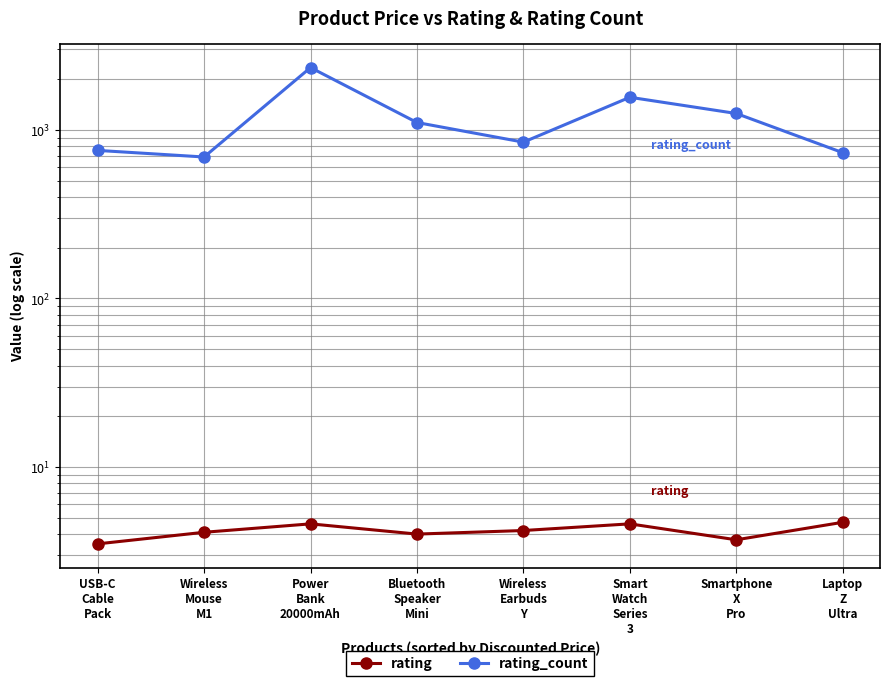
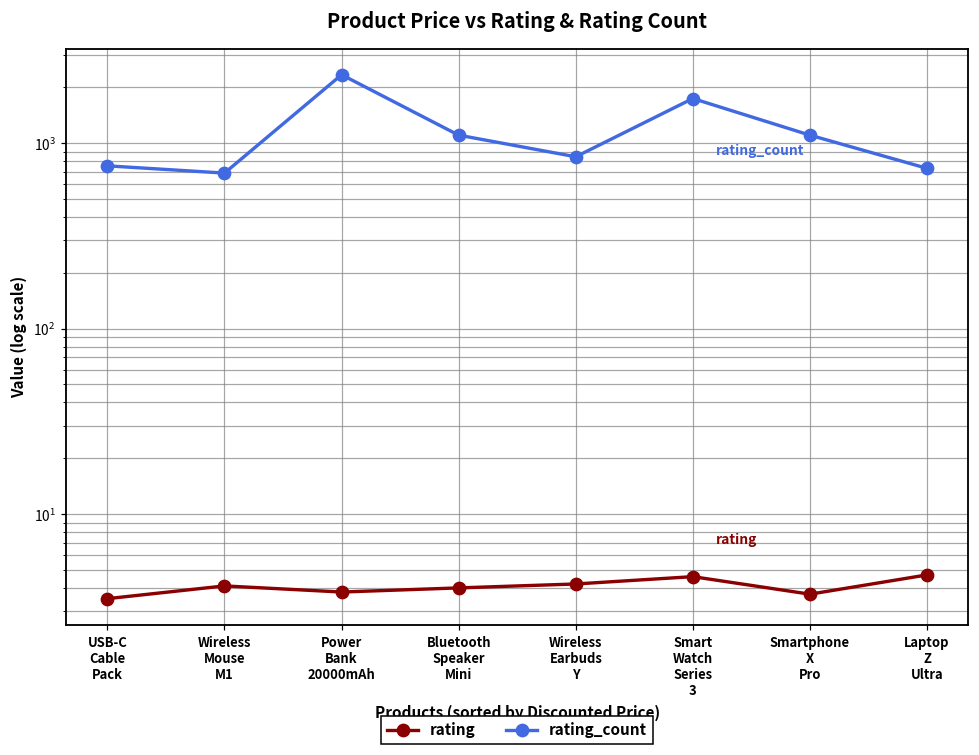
rating, Power Bank 20000mAh: 4.6 -> 3.8
rating_count, Smart Watch Series 3: 1600 -> 1700
rating_count, Smartphone X Pro: 1300 -> 1100
